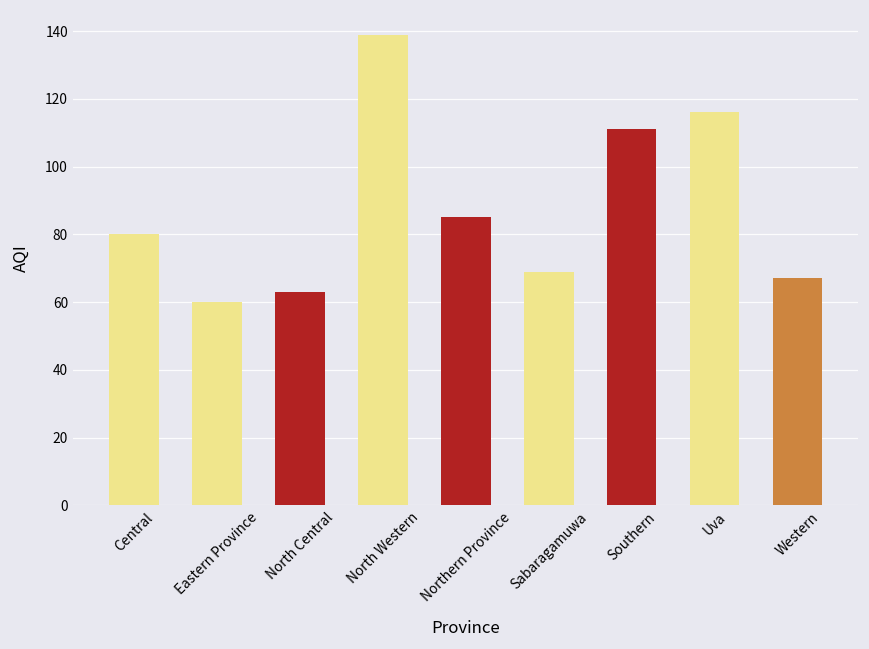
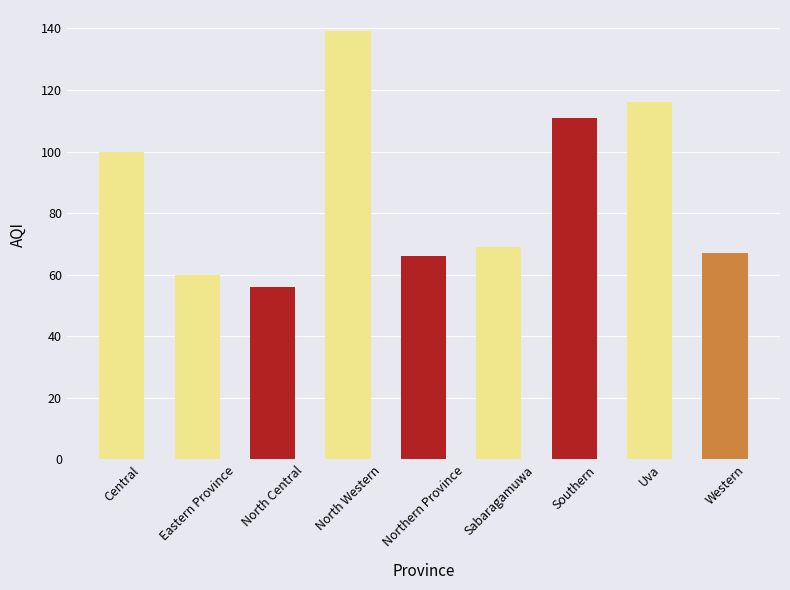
Central: 80 -> 100
North Central: 63 -> 56
Northern Province: 85 -> 66
